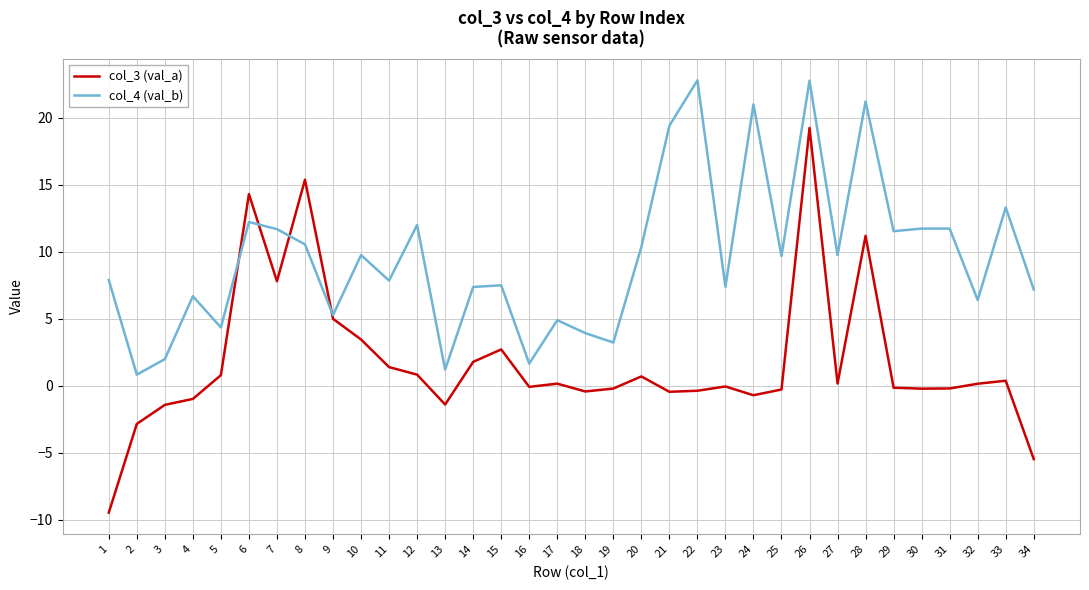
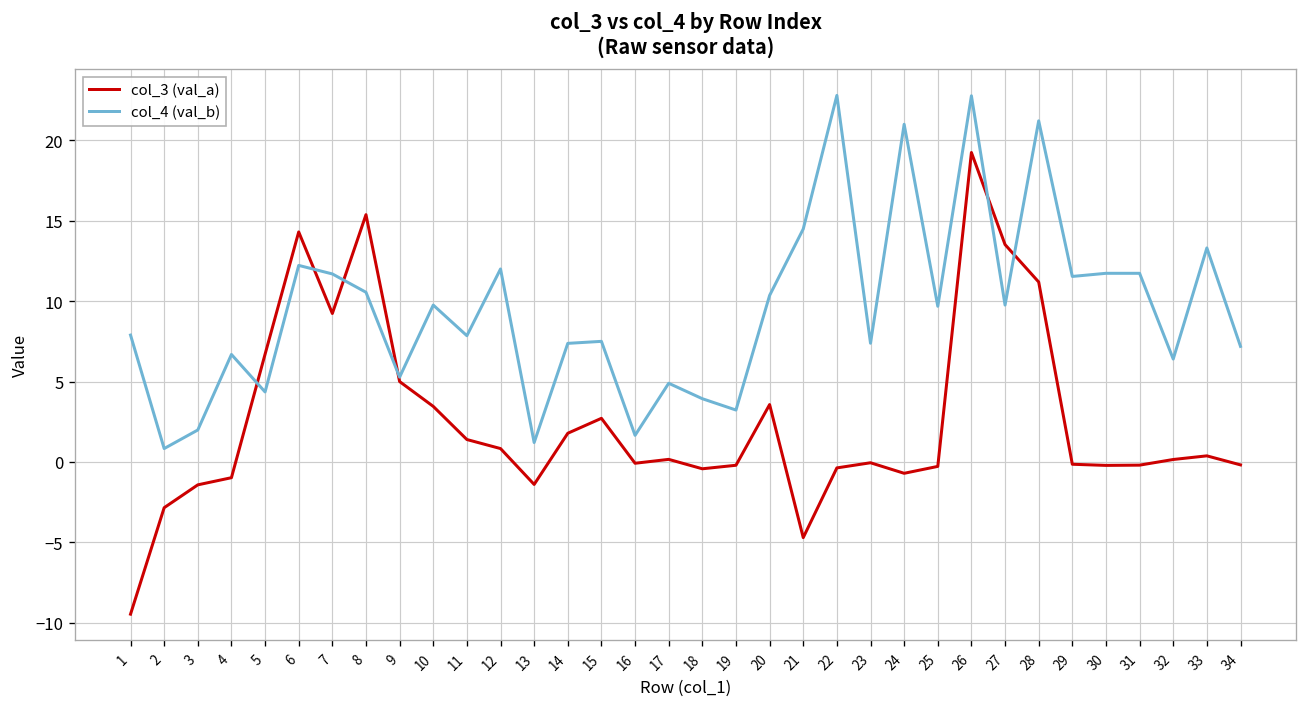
col_3 (val_a), 5: 0.8 -> 6.7
col_3 (val_a), 7: 7.8 -> 9.2
col_3 (val_a), 20: 0.7 -> 3.6
col_3 (val_a), 21: -0.5 -> -4.7
col_4 (val_b), 21: 19.4 -> 14.5
col_3 (val_a), 27: 0.2 -> 13.5
col_3 (val_a), 34: -5.5 -> -0.2
